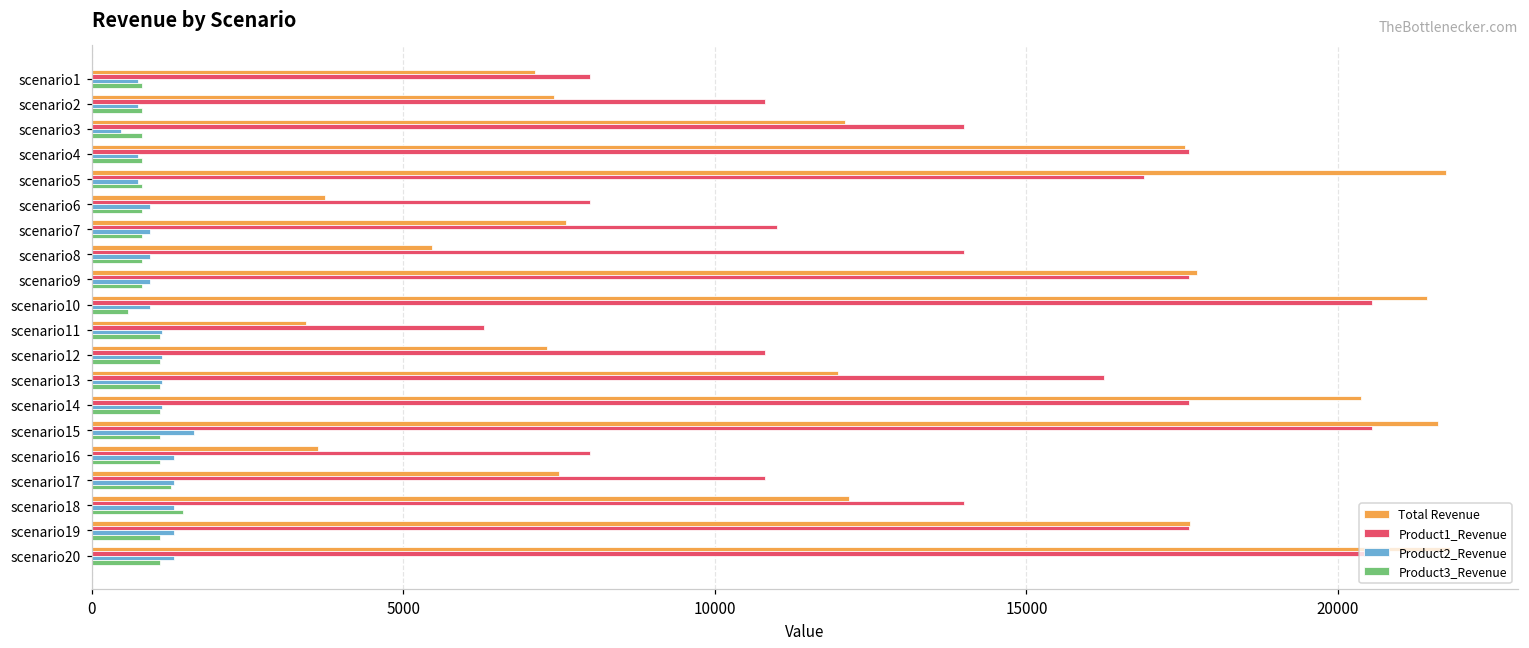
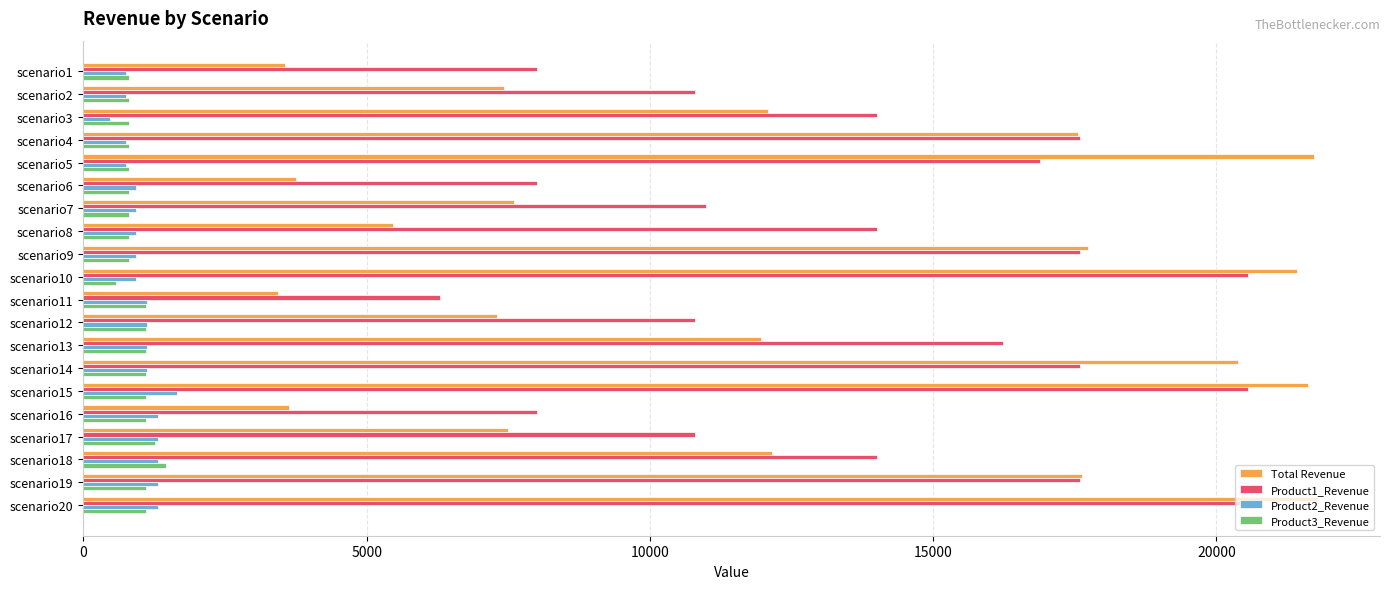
Total Revenue, scenario1: 7100 -> 3600
